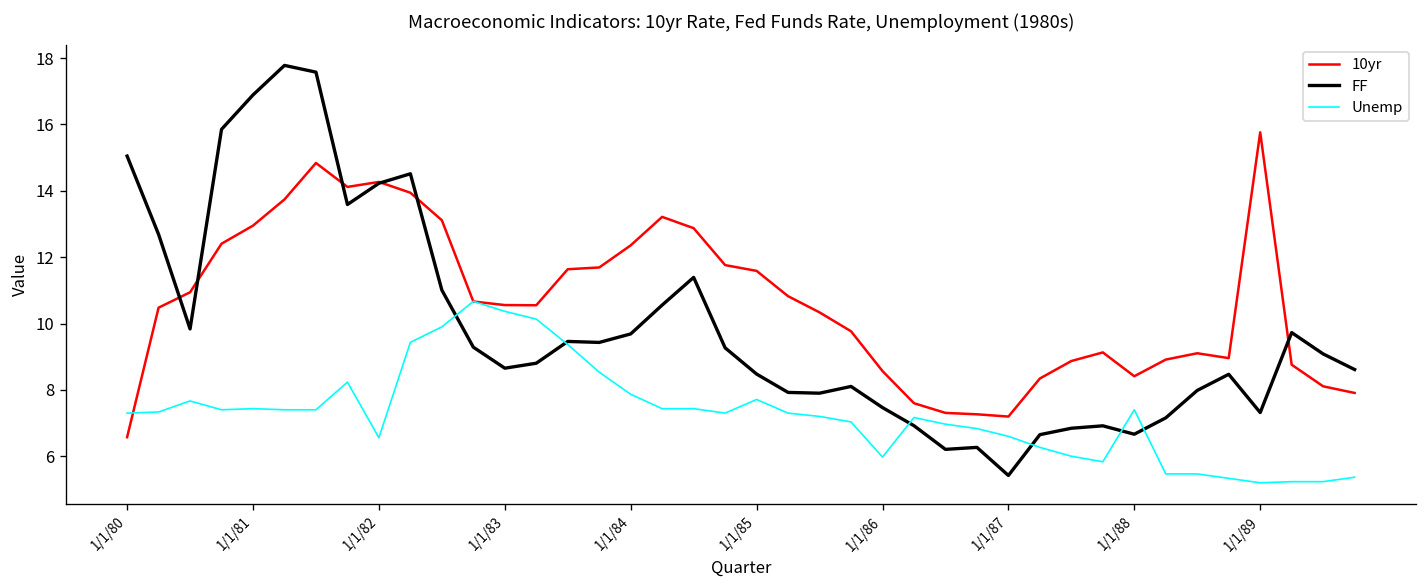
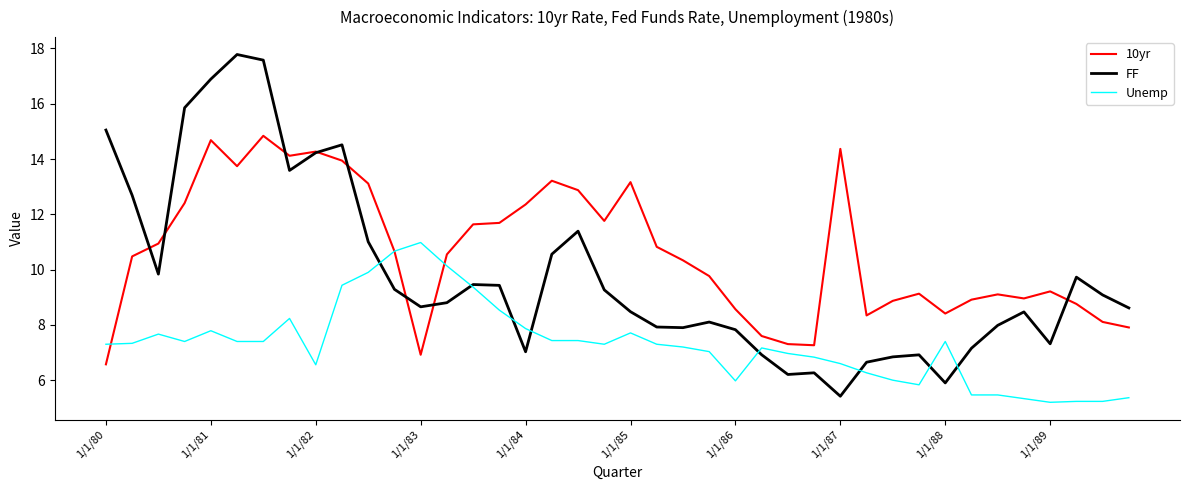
10yr, 1/1/81: 13.0 -> 14.7
Unemp, 1/1/81: 7.4 -> 7.8
10yr, 1/1/83: 10.6 -> 6.9
Unemp, 1/1/83: 10.4 -> 11.0
FF, 1/1/84: 9.7 -> 7.0
10yr, 1/1/85: 11.6 -> 13.2
FF, 1/1/86: 7.5 -> 7.8
10yr, 1/1/87: 7.2 -> 14.4
FF, 1/1/88: 6.7 -> 5.9
10yr, 1/1/89: 15.8 -> 9.2
